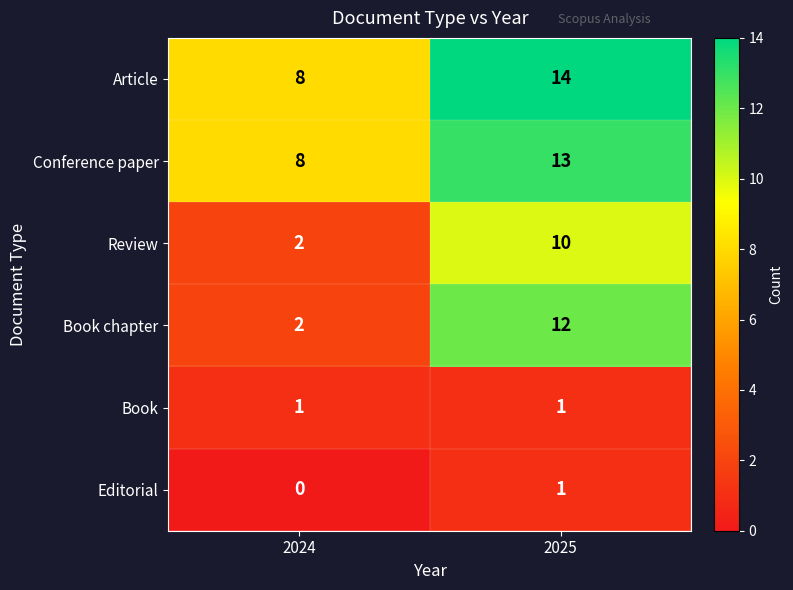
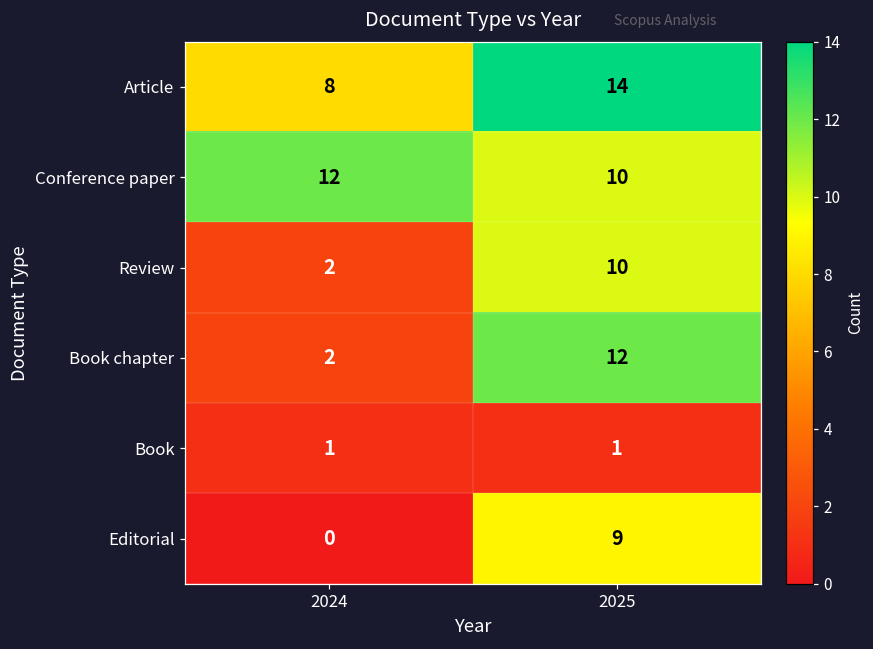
Conference paper, 2024: 8 -> 12
Conference paper, 2025: 13 -> 10
Editorial, 2025: 1 -> 9
